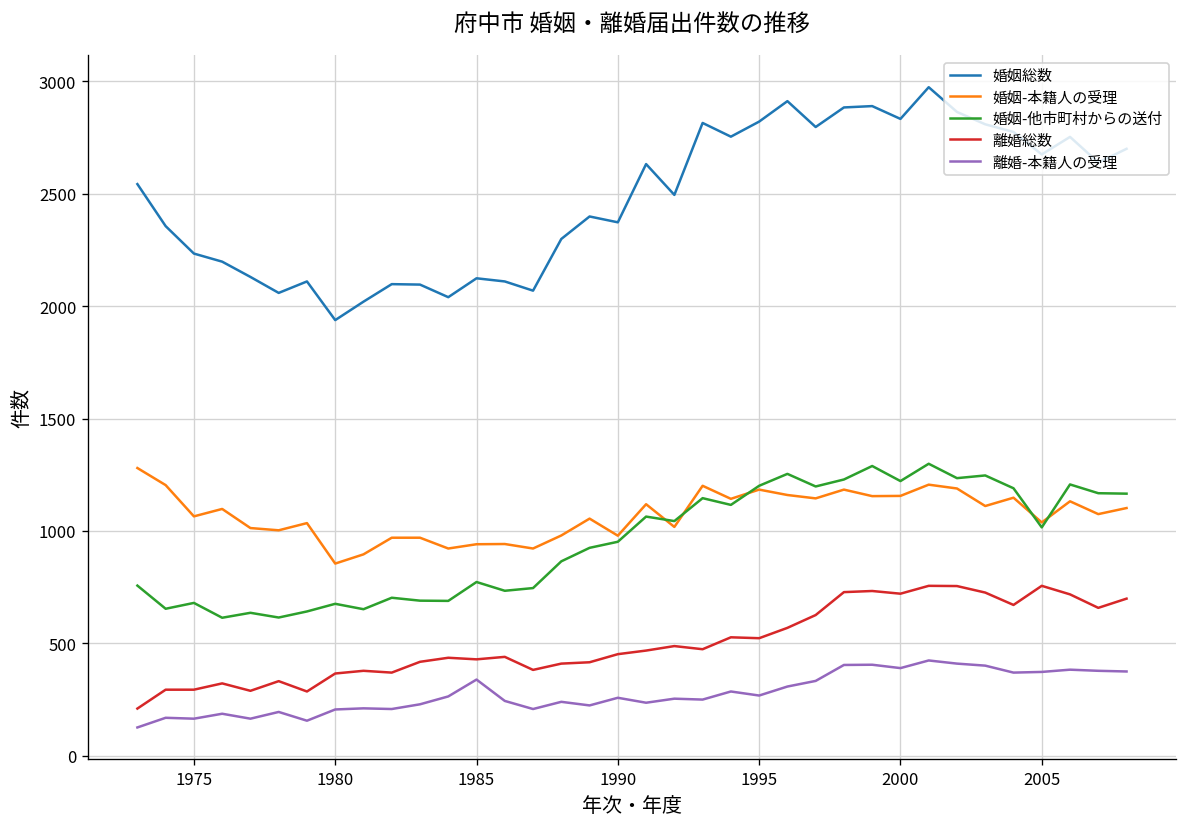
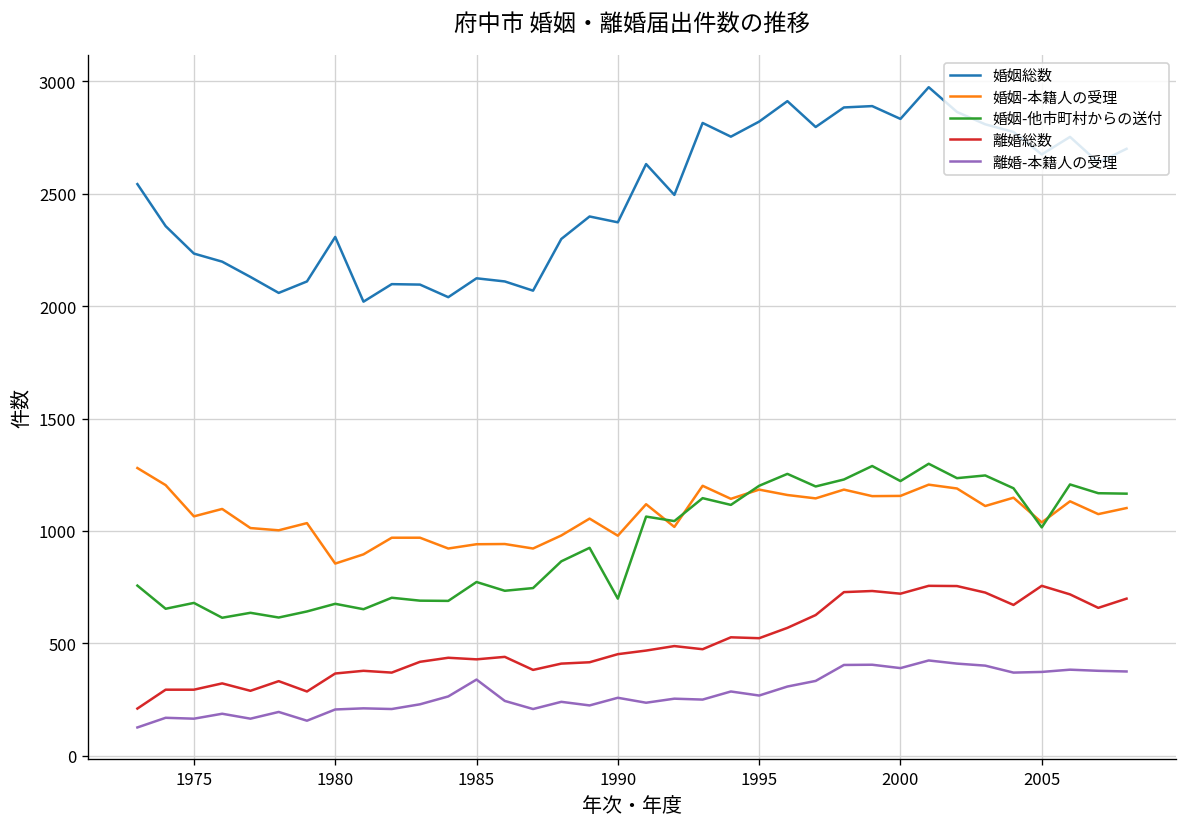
婚姻総数, 1980: 1940 -> 2310
婚姻-他市町村からの送付, 1990: 950 -> 700
